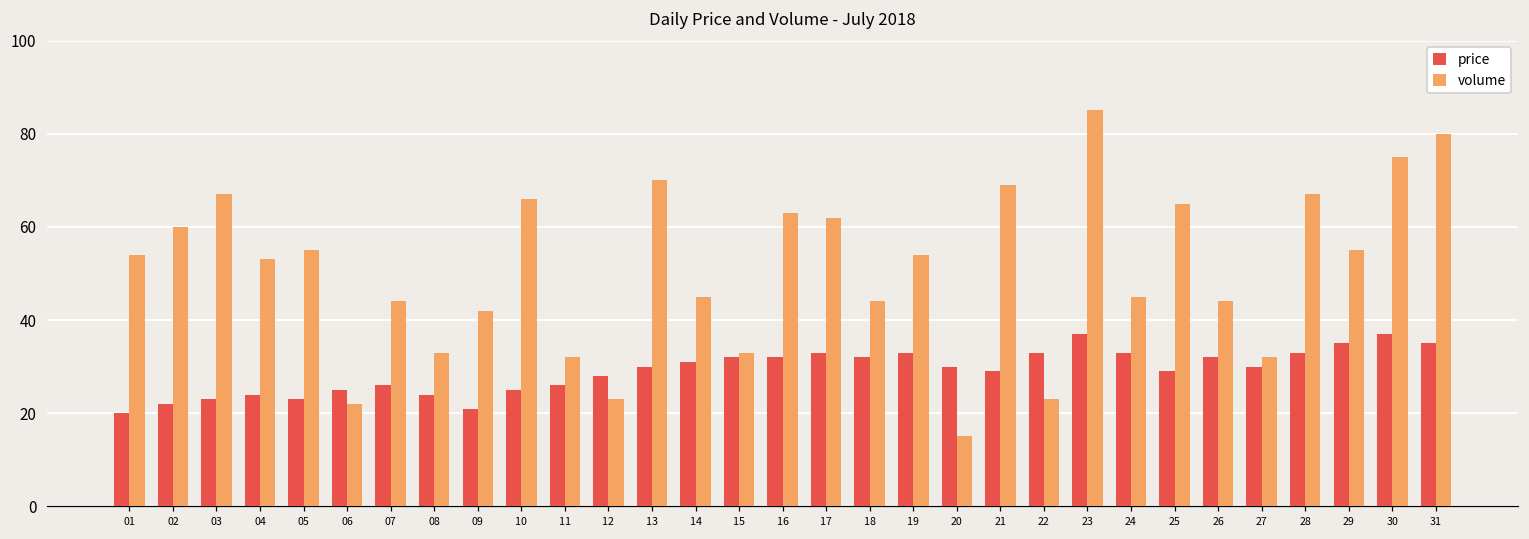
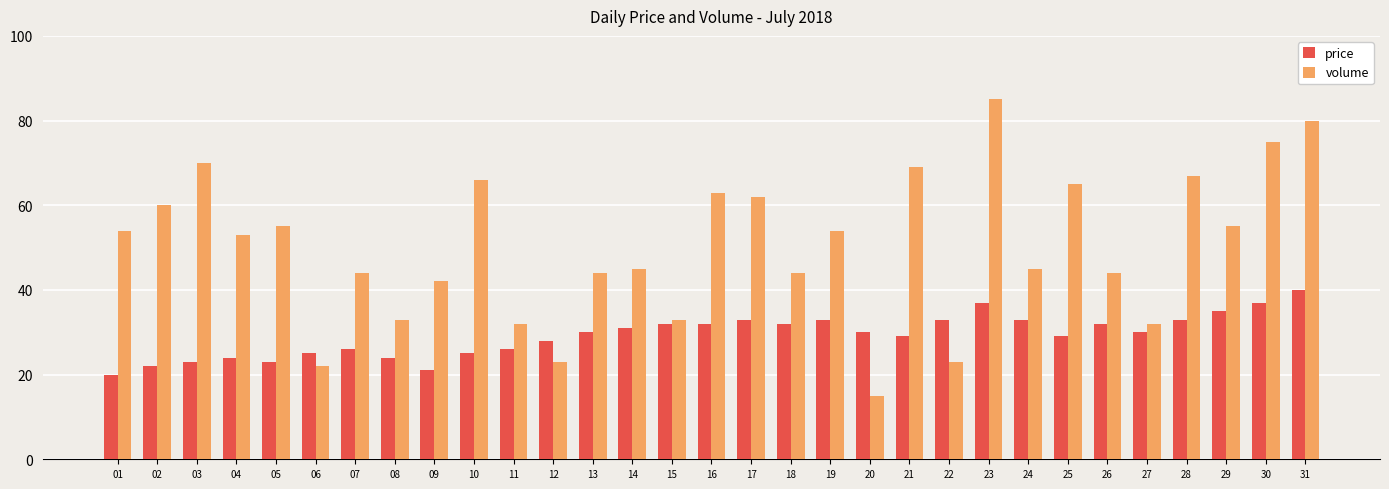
volume, 03: 67 -> 70
volume, 13: 70 -> 44
price, 31: 35 -> 40
